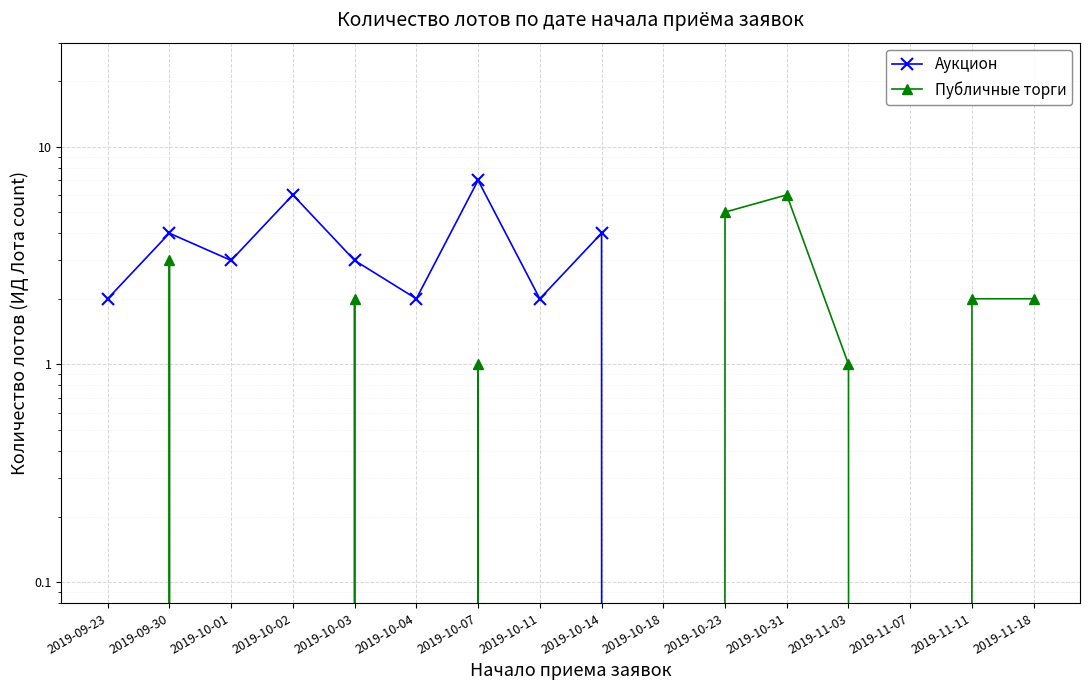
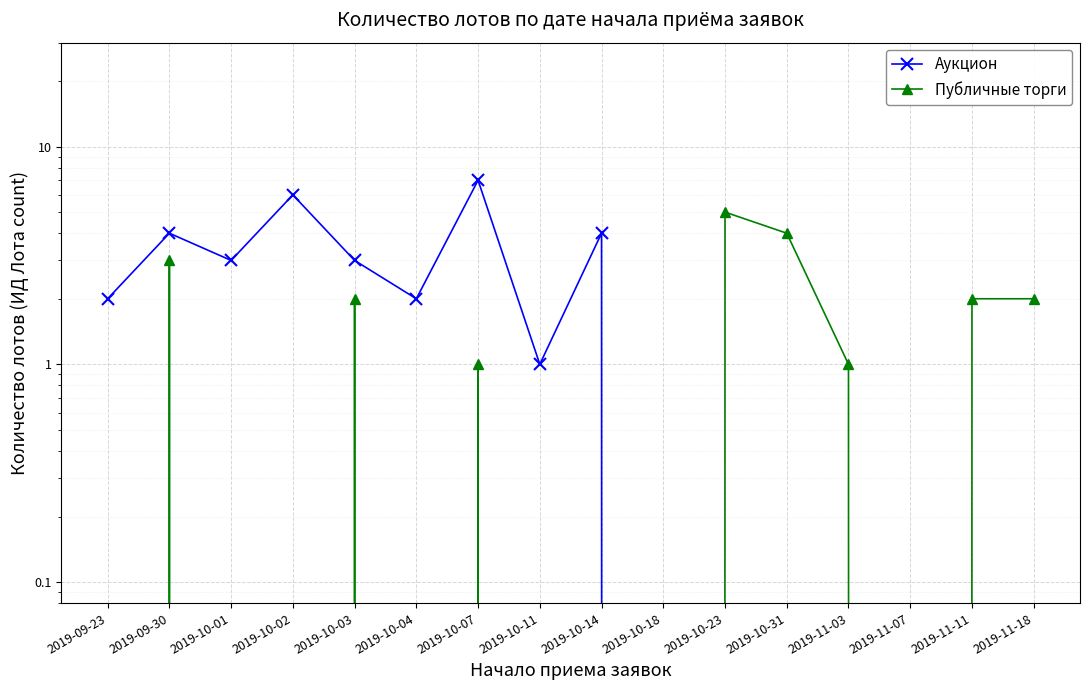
Аукцион, 2019-10-11: 2 -> 1
Публичные торги, 2019-10-31: 6 -> 4
